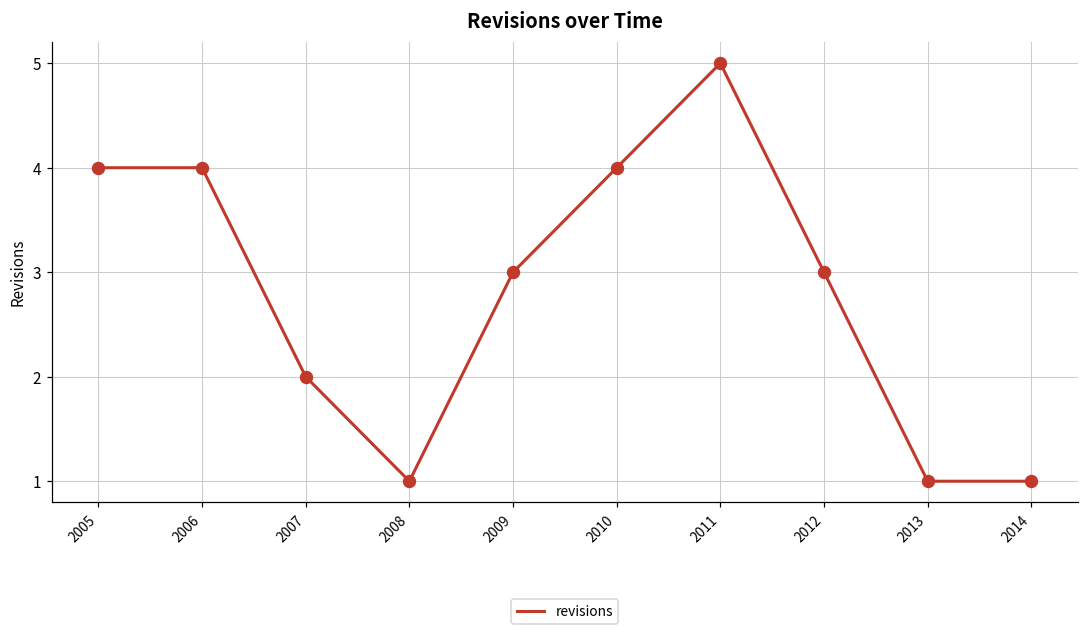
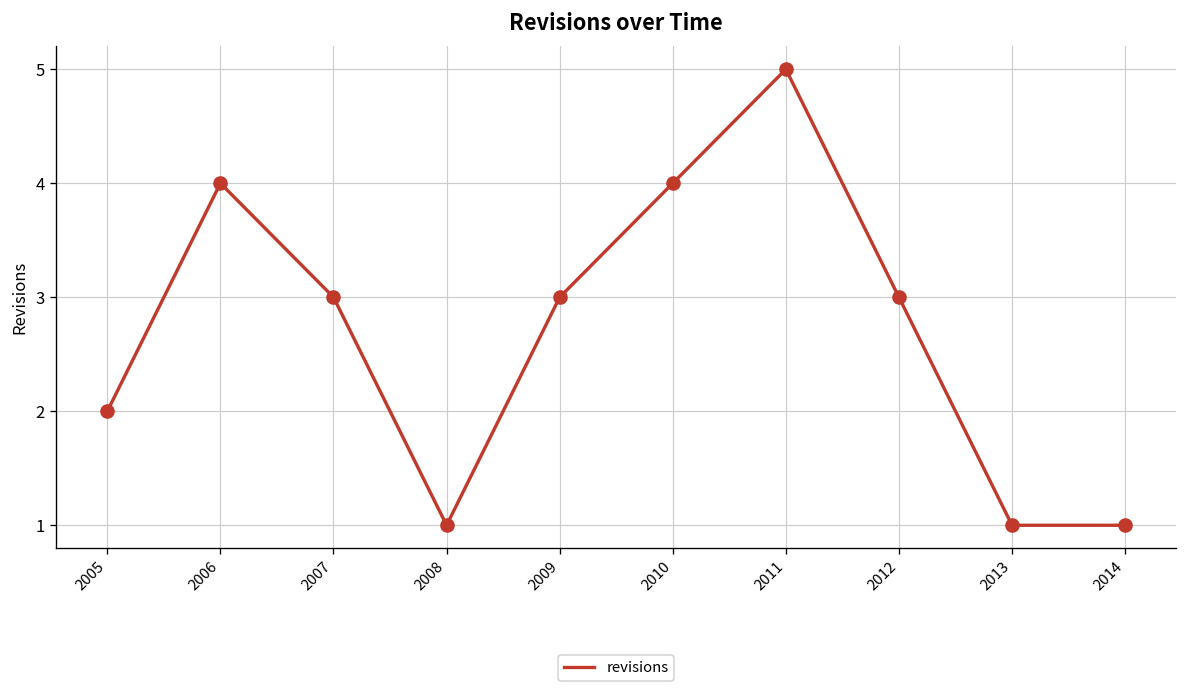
2005: 4 -> 2
2007: 2 -> 3
